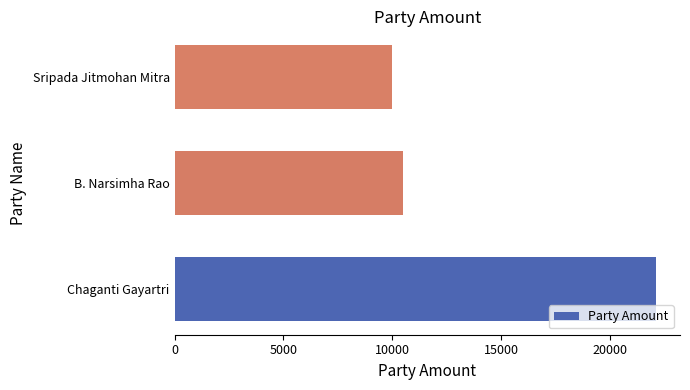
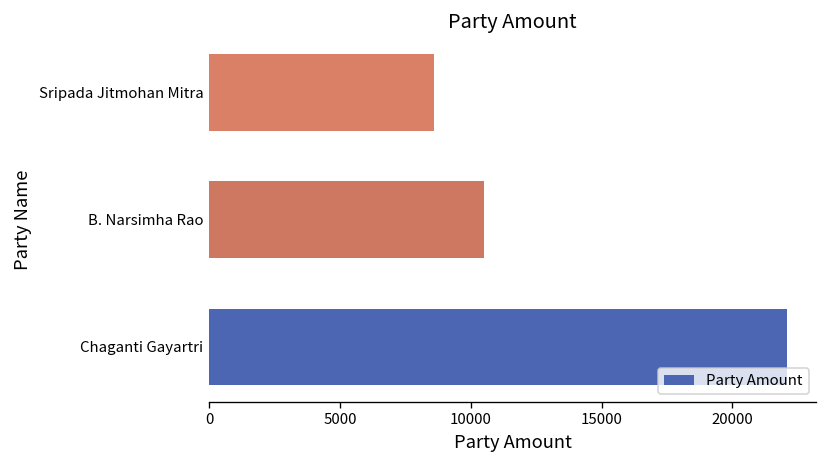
Sripada Jitmohan Mitra: 10000 -> 8600
